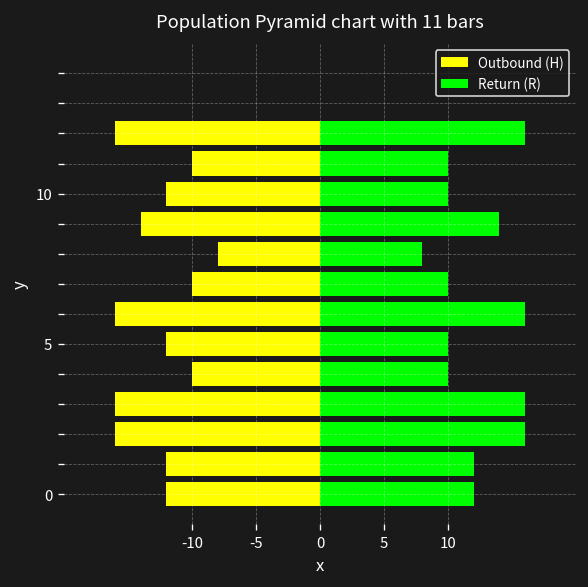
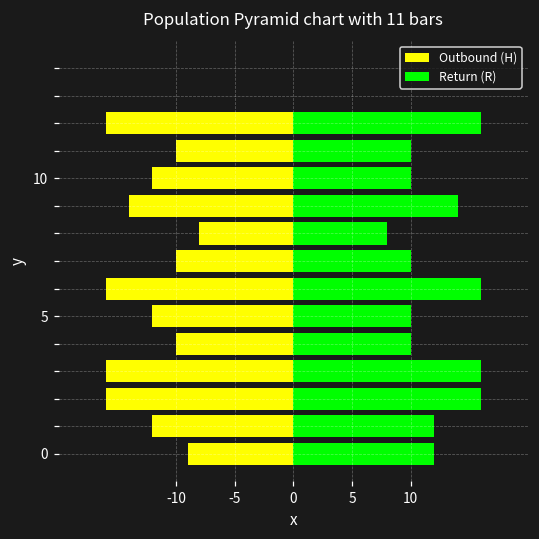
Outbound (H), 0: -12.0 -> -9.0
